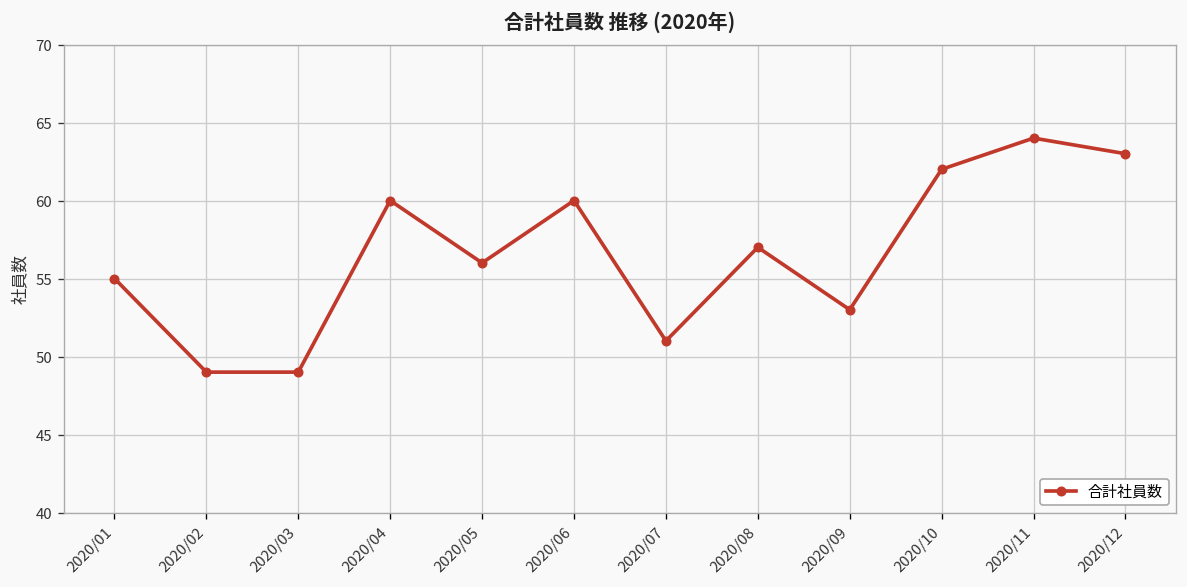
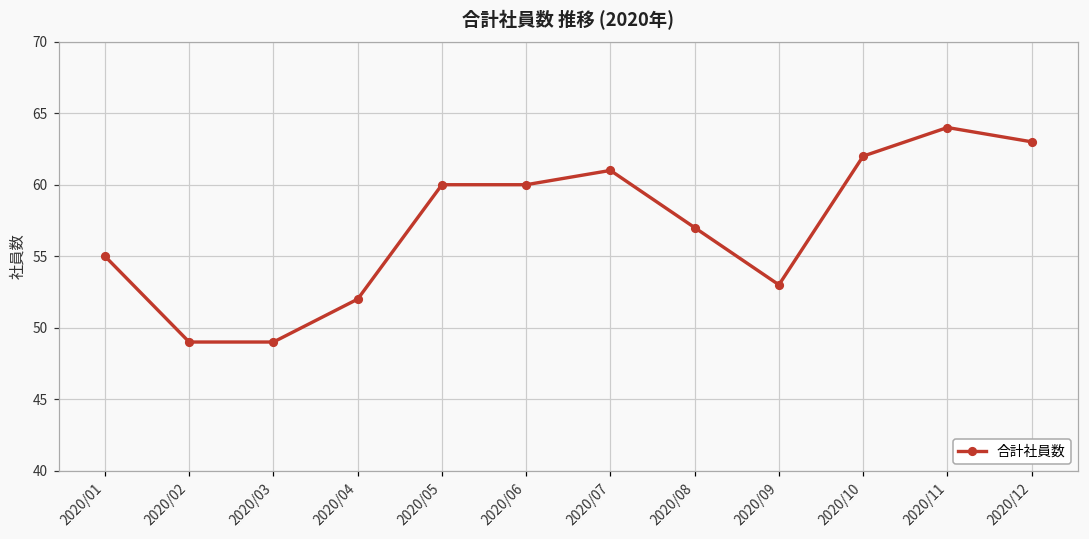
2020/04: 60 -> 52
2020/05: 56 -> 60
2020/07: 51 -> 61
